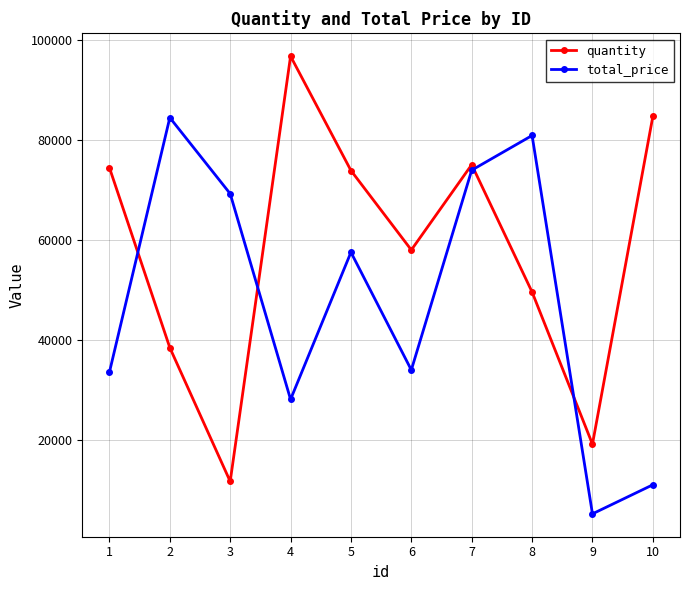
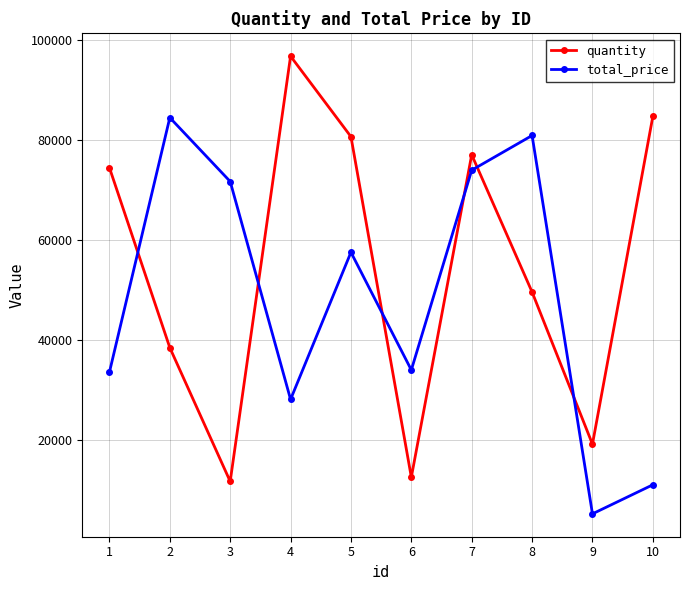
total_price, 3: 69000 -> 72000
quantity, 5: 74000 -> 81000
quantity, 6: 58000 -> 13000
quantity, 7: 75000 -> 77000
